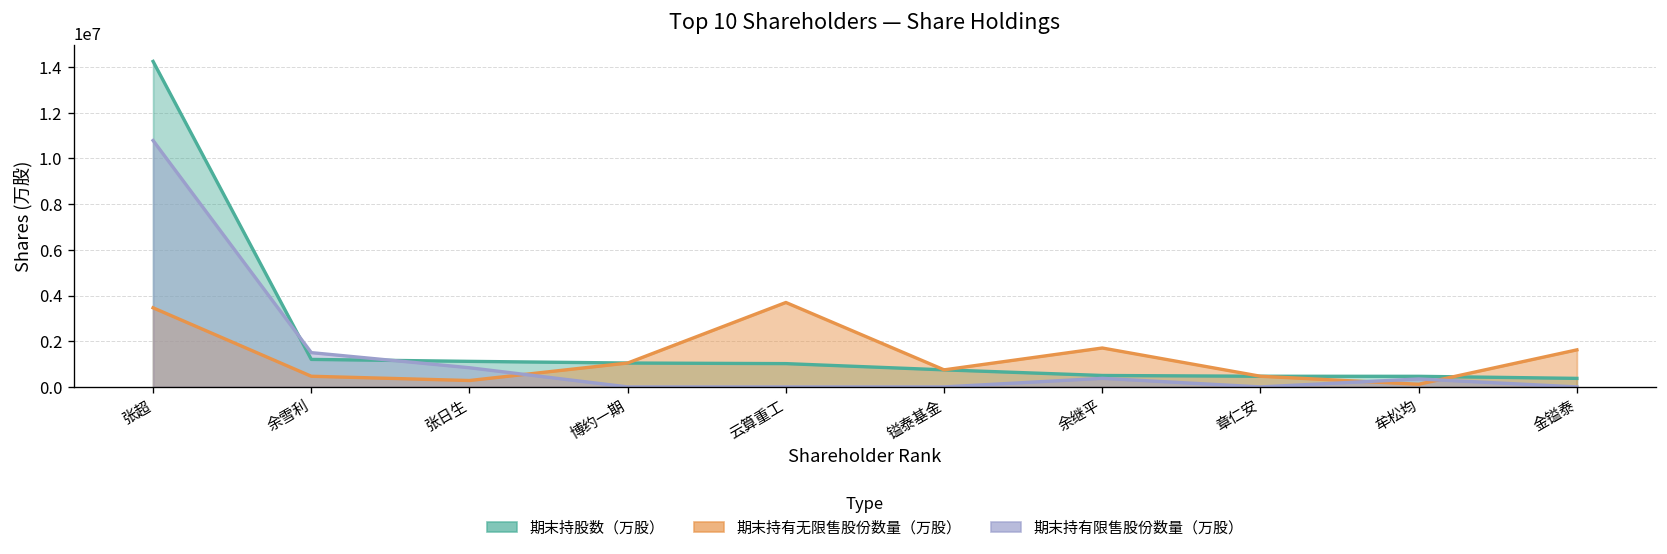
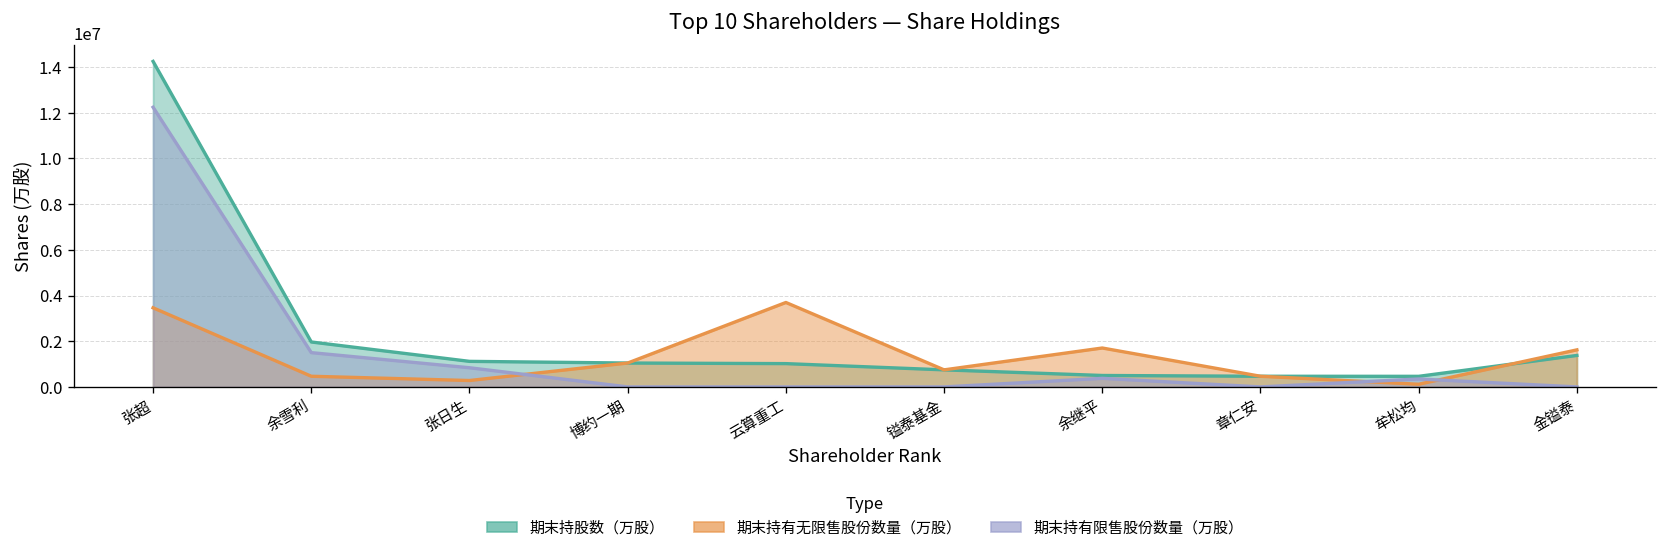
期末持有限售股份数量（万股）, 张超: 10800000 -> 12200000
期末持股数（万股）, 余雪利: 1200000 -> 2000000
期末持股数（万股）, 金镒泰: 400000 -> 1400000
